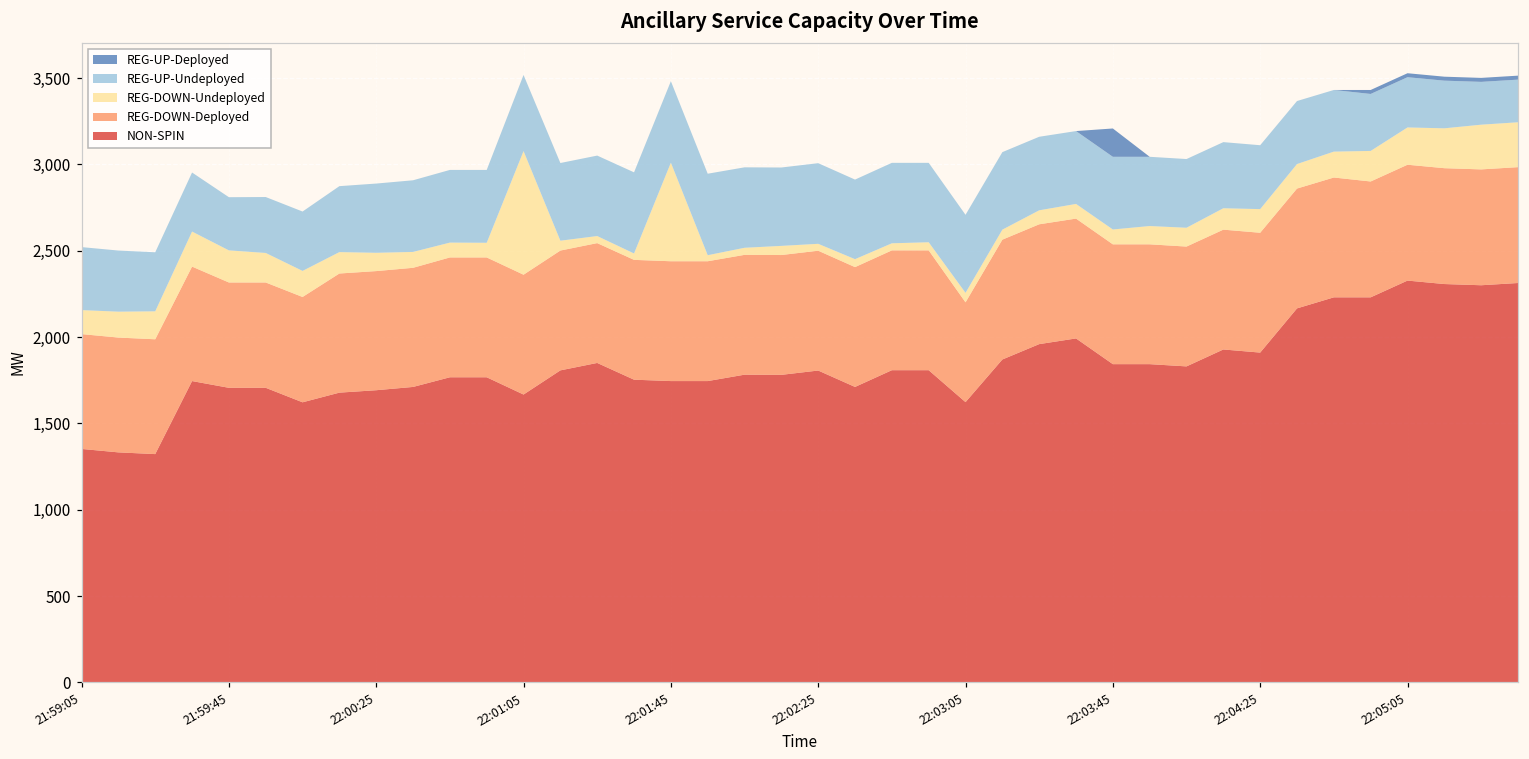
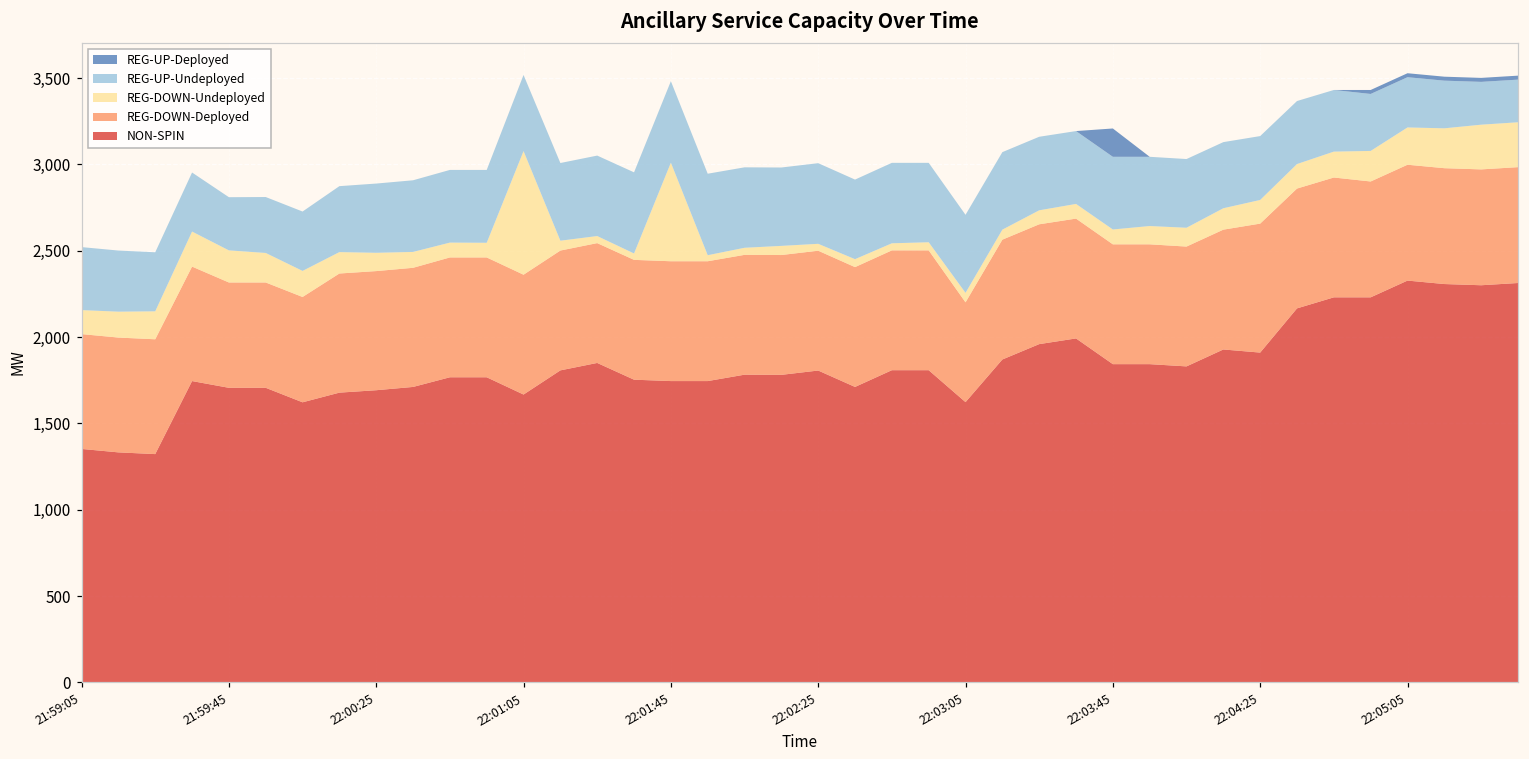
REG-DOWN-Deployed, 22:04:25: 690 -> 750
